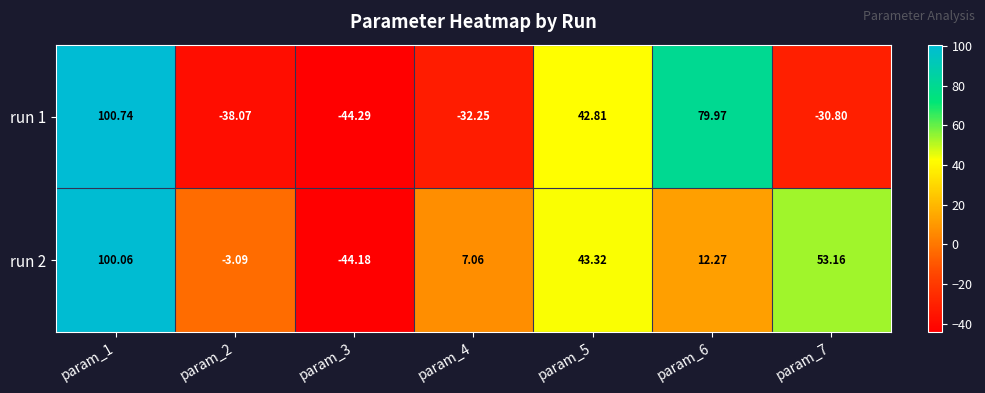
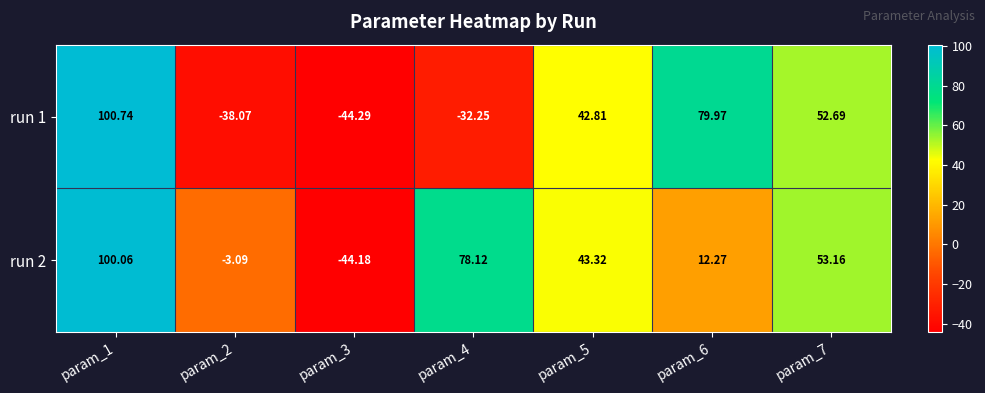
run 1, param_7: -30.80 -> 52.69
run 2, param_4: 7.06 -> 78.12
